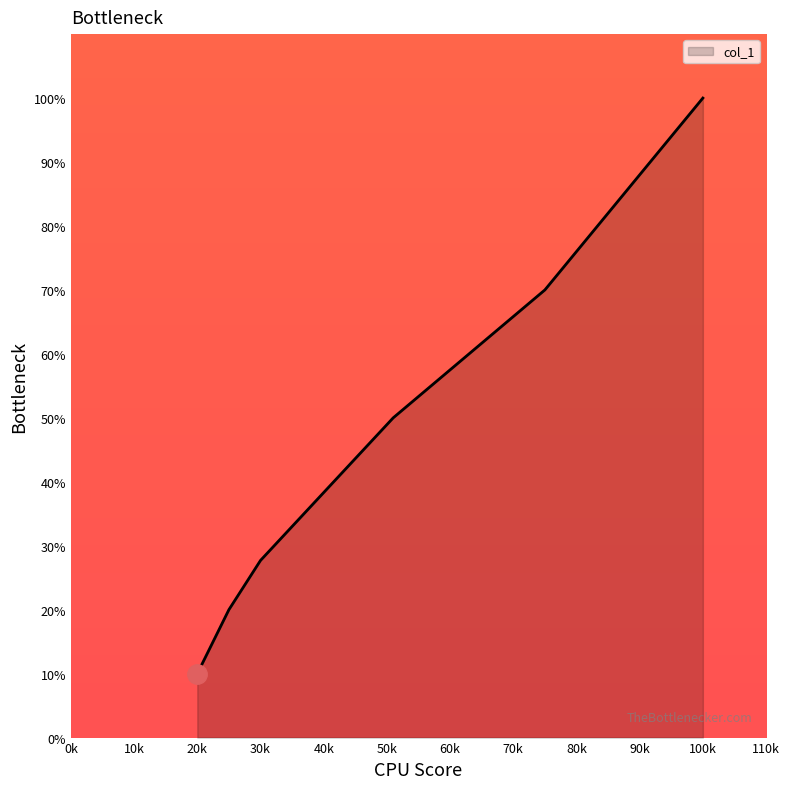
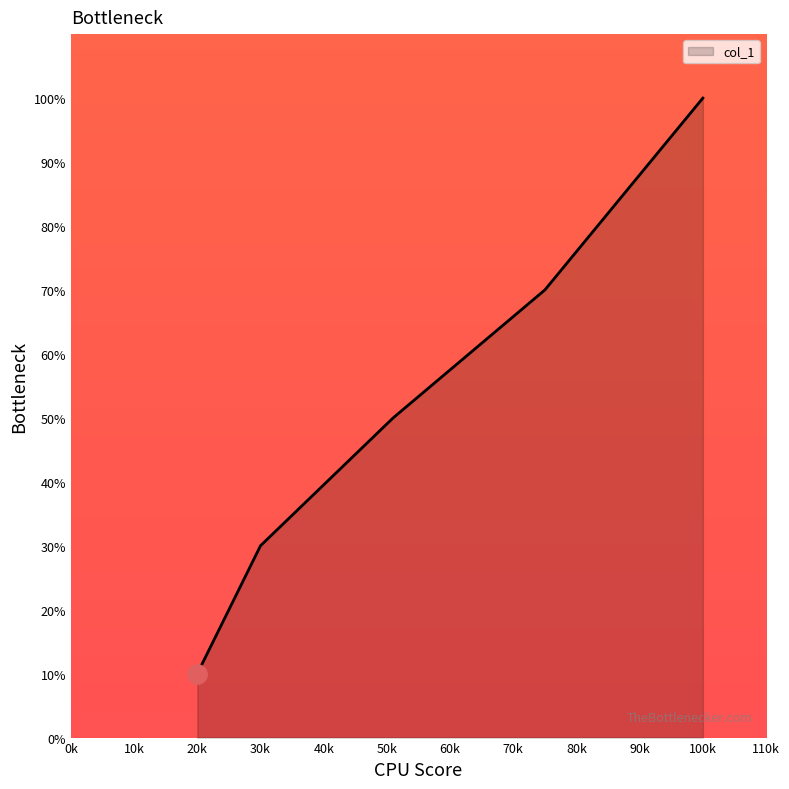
col_1, 30k: 28% -> 30%
